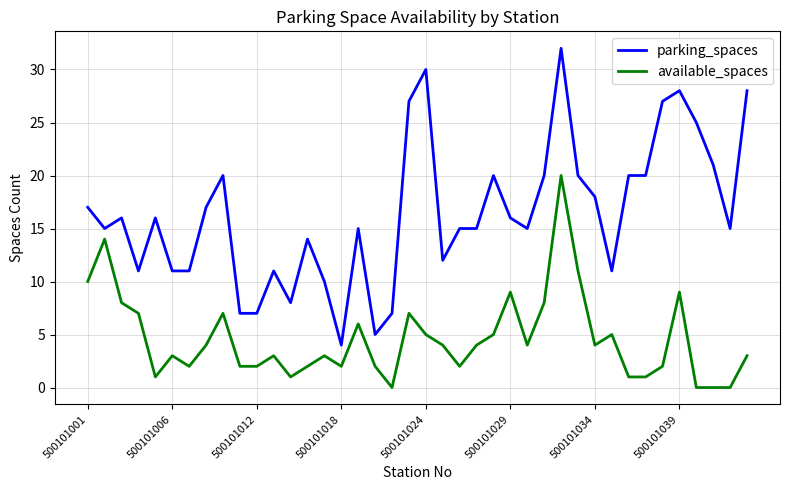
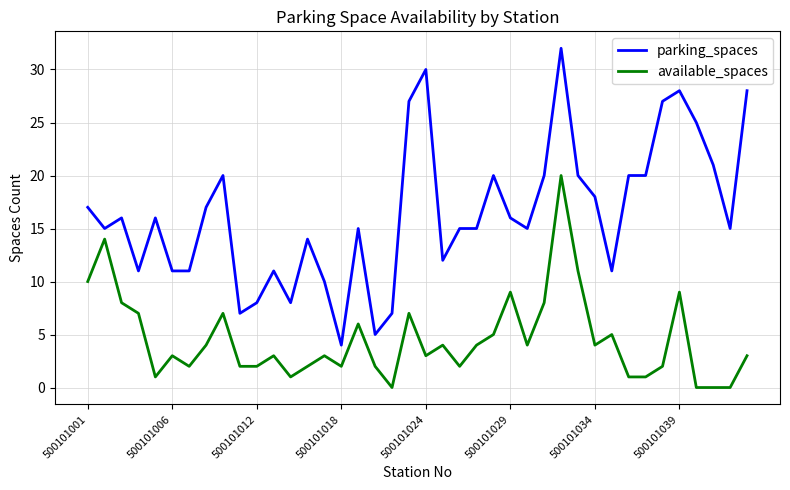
parking_spaces, 500101012: 7 -> 8
available_spaces, 500101024: 5 -> 3
